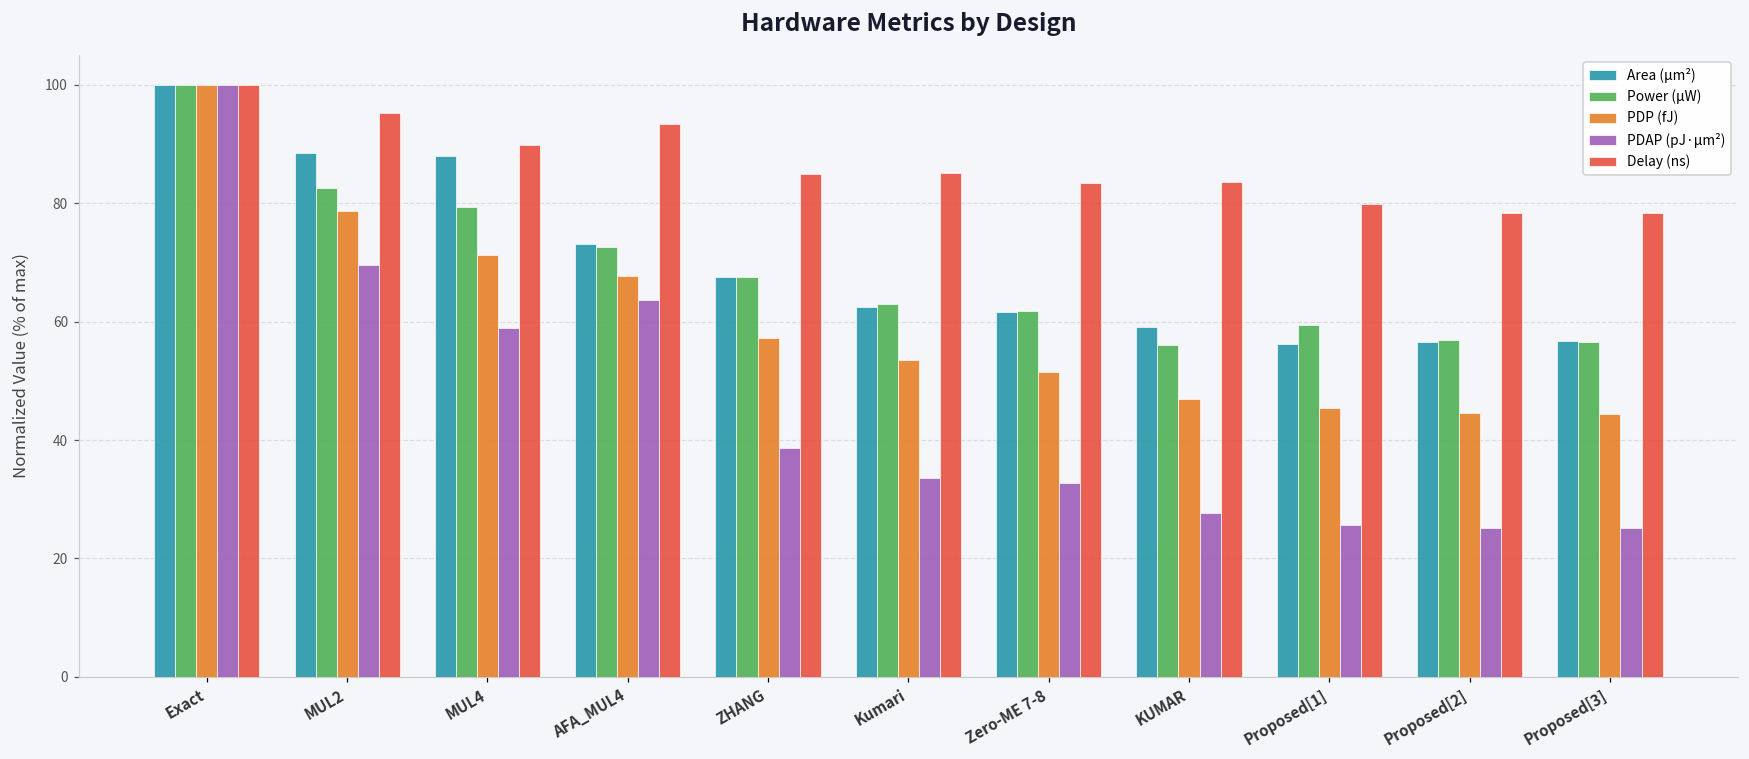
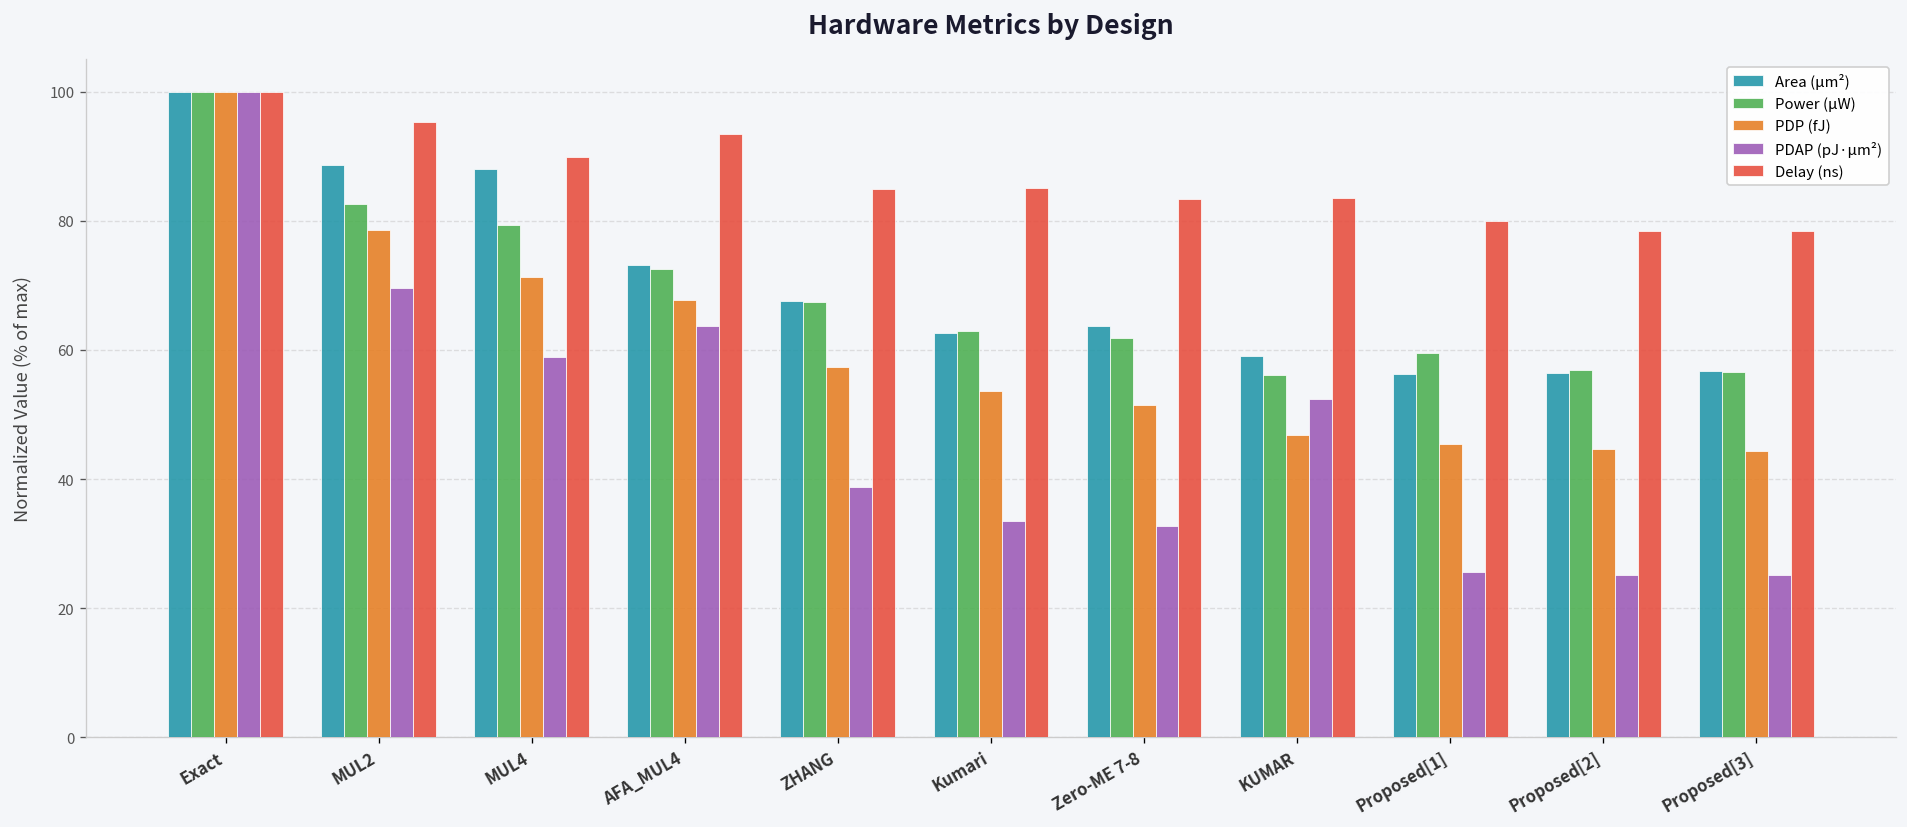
Area (μm²), Zero-ME 7-8: 62 -> 64
PDAP (pJ·μm²), KUMAR: 28 -> 52
